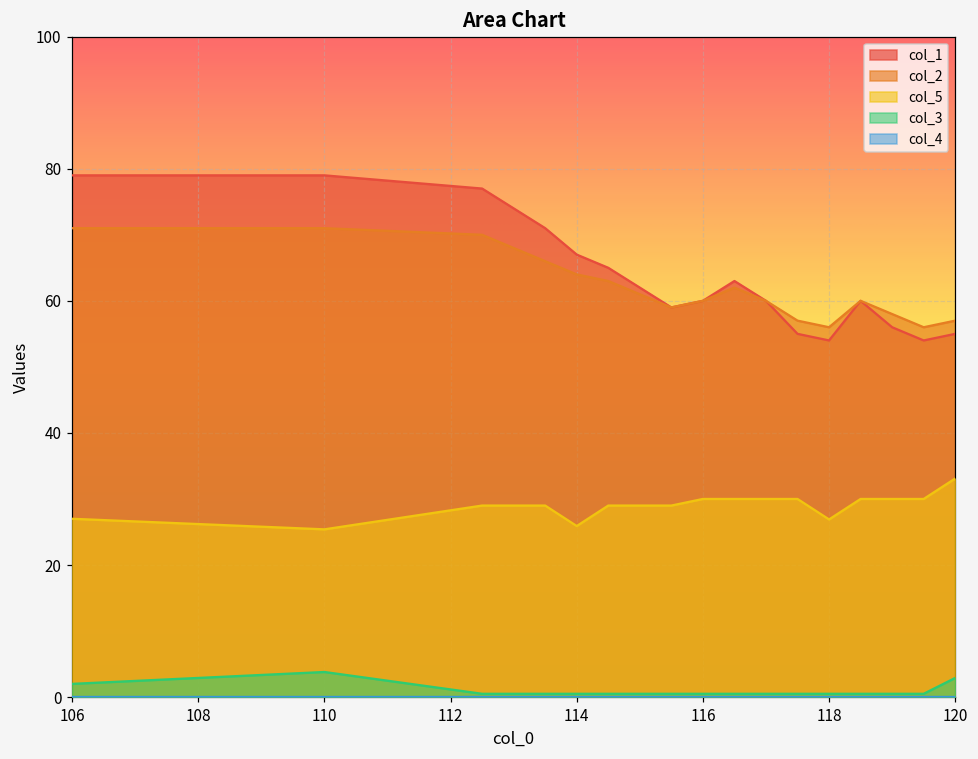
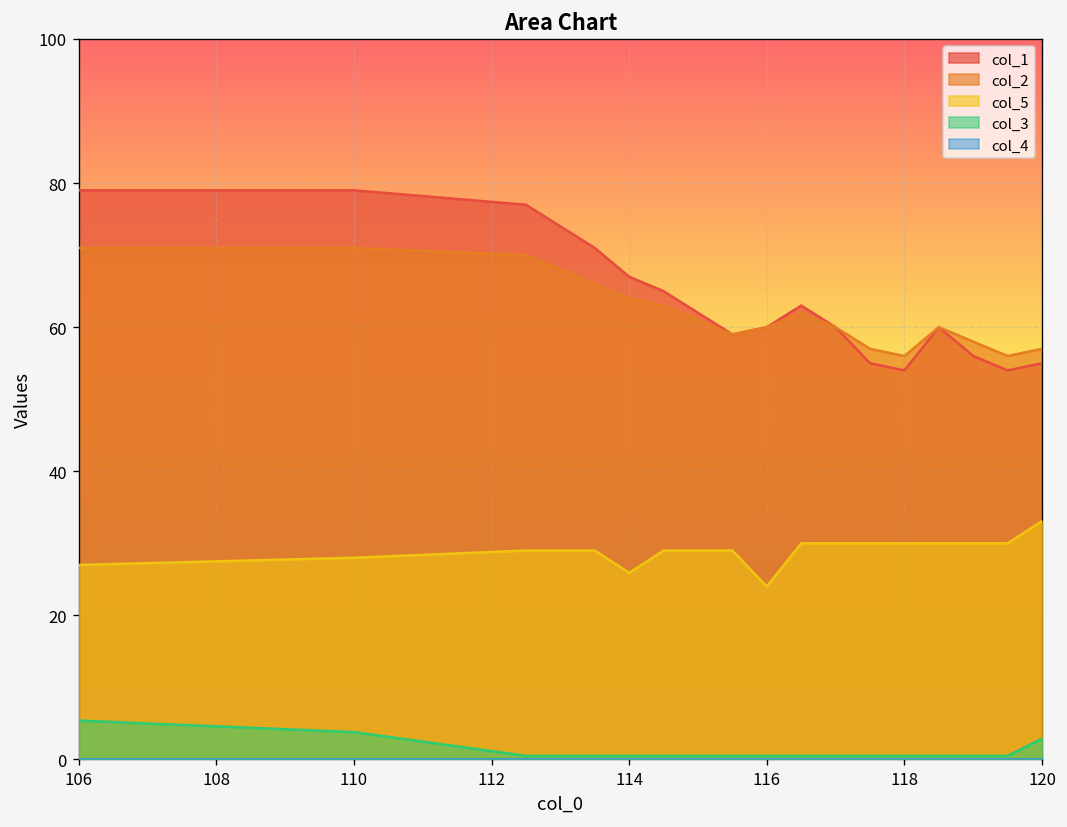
col_3, 106: 2 -> 5
col_5, 110: 25 -> 28
col_5, 116: 30 -> 24
col_5, 118: 27 -> 30
